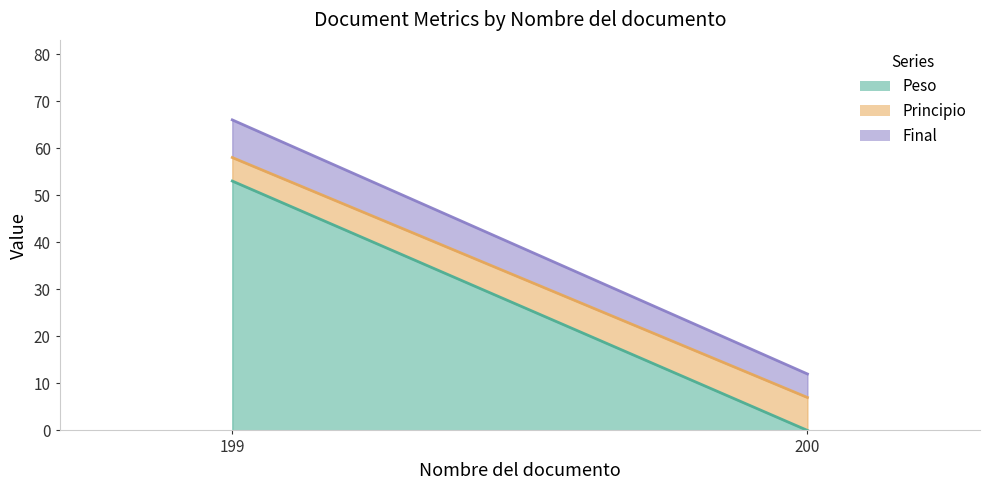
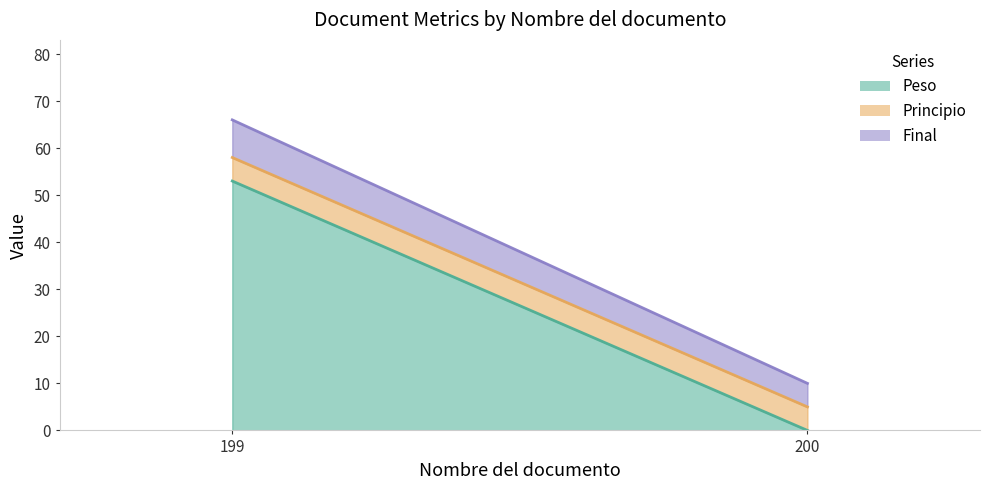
Principio, 200: 7 -> 5
